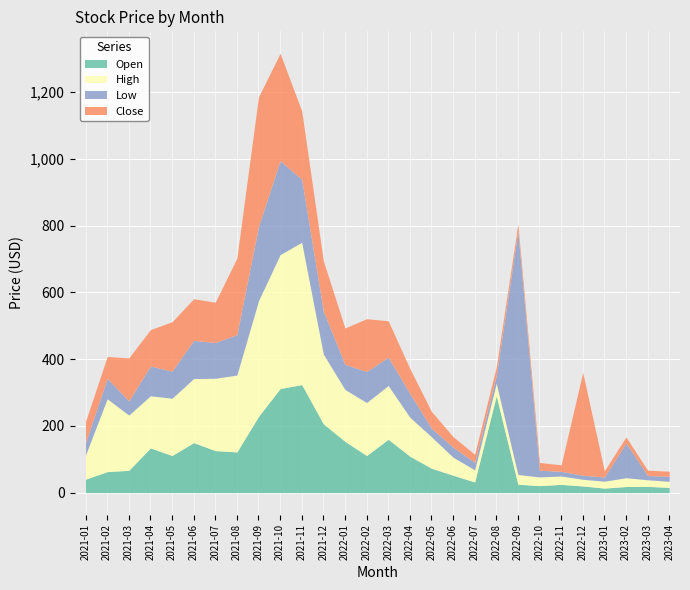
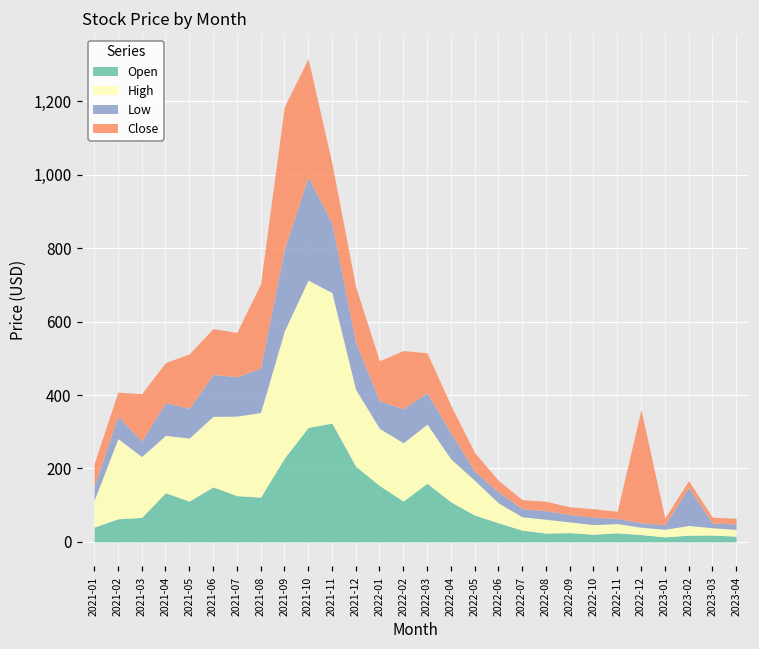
High, 2021-11: 430 -> 360
Close, 2021-11: 200 -> 160
Open, 2022-08: 290 -> 20
Low, 2022-09: 730 -> 20
